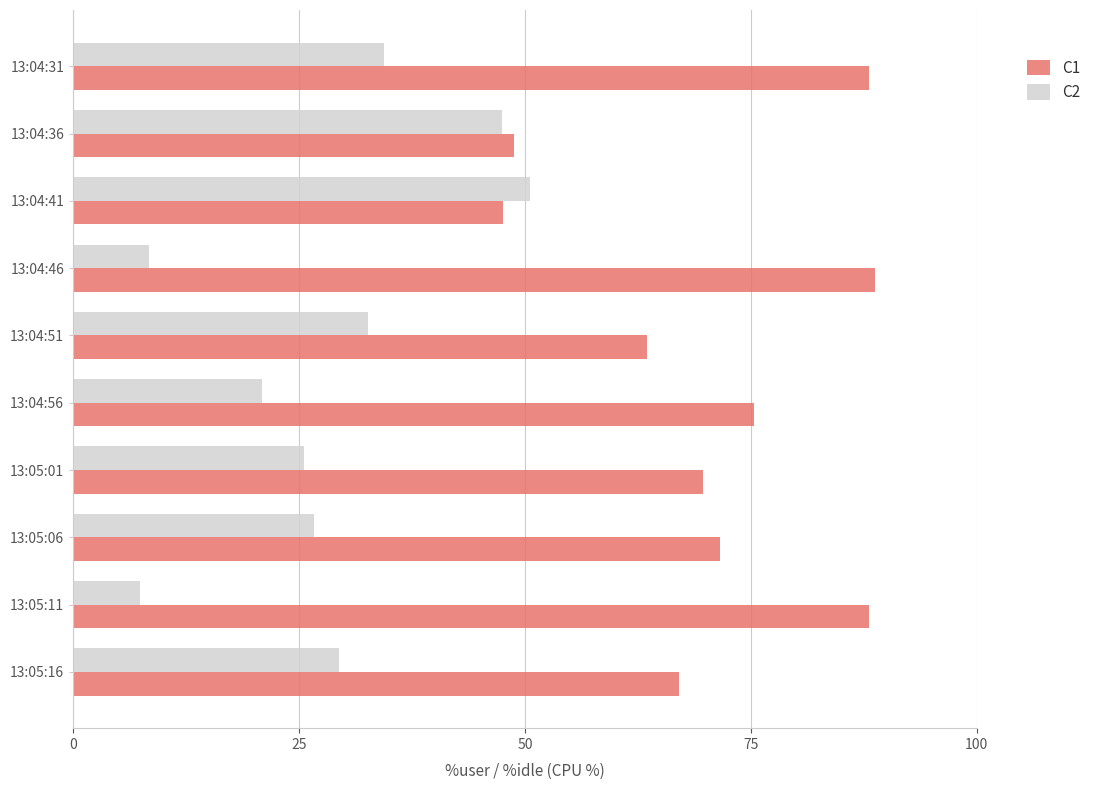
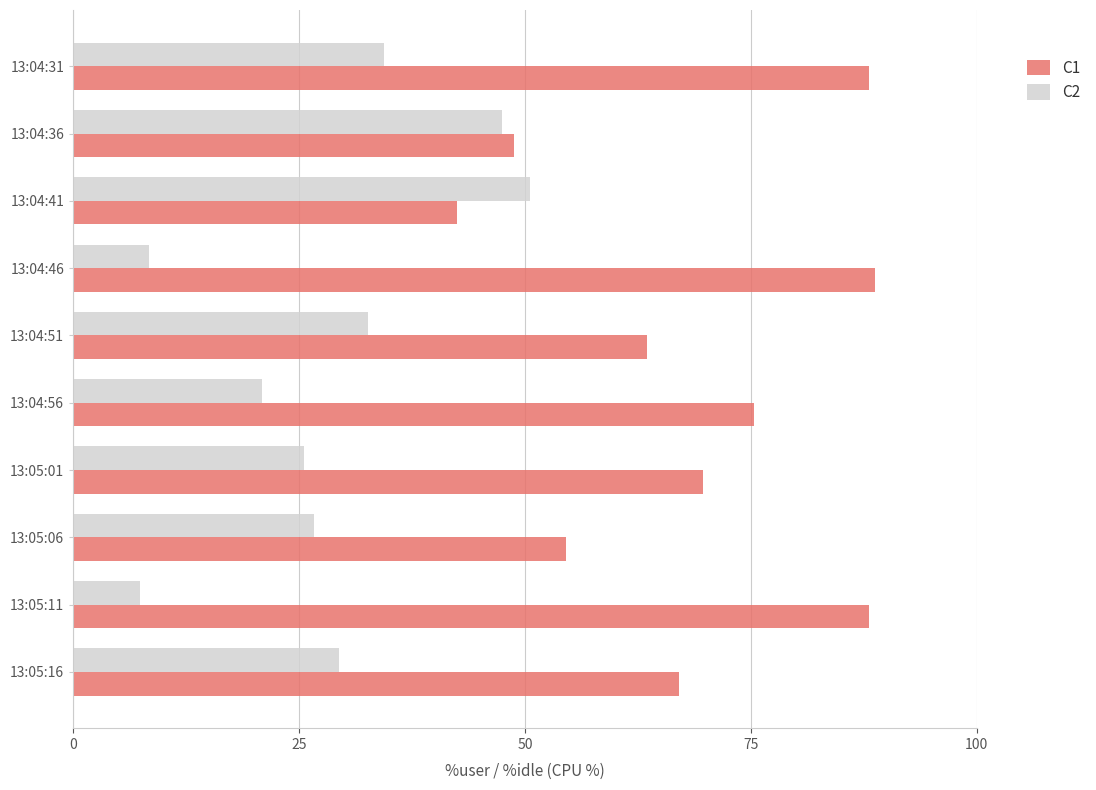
C1, 13:04:41: 48 -> 42
C1, 13:05:06: 72 -> 55
